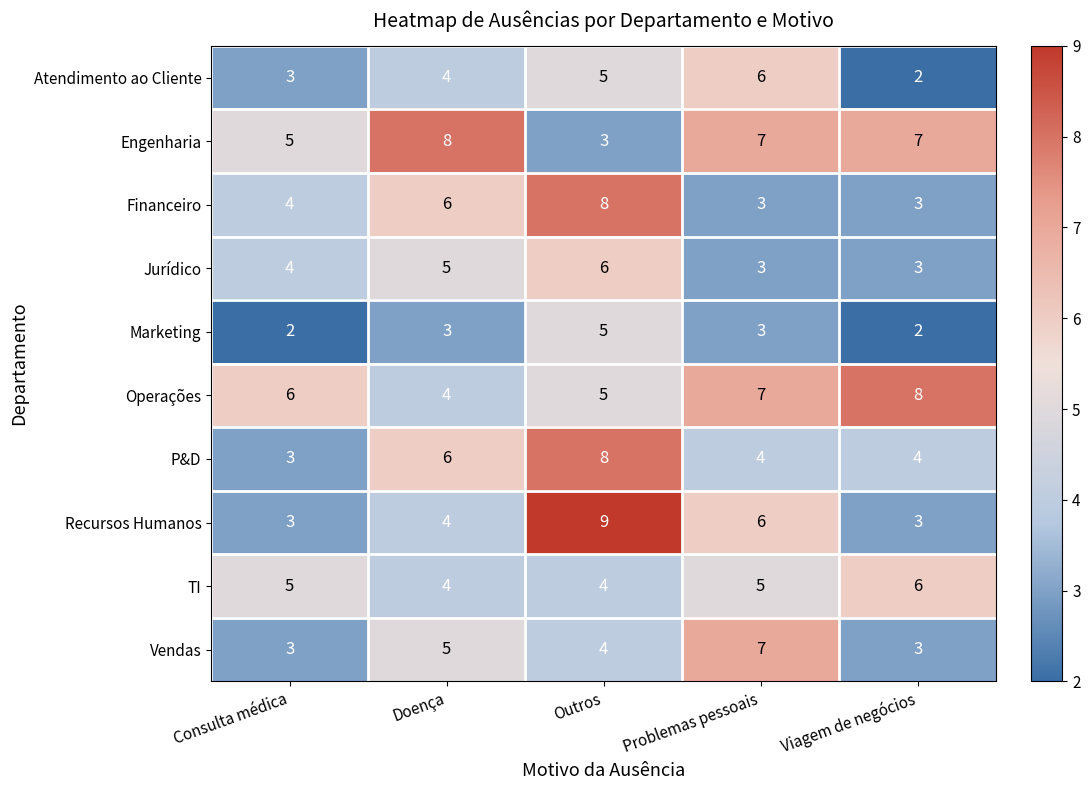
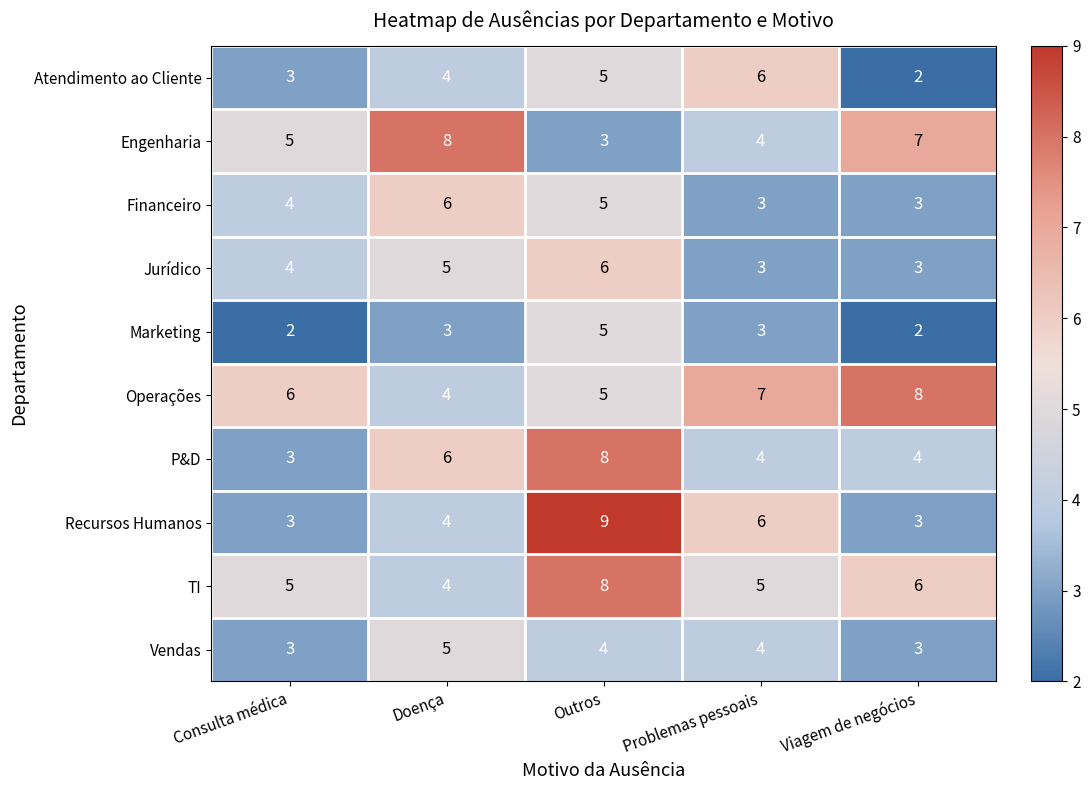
Engenharia, Problemas pessoais: 7 -> 4
Financeiro, Outros: 8 -> 5
TI, Outros: 4 -> 8
Vendas, Problemas pessoais: 7 -> 4
